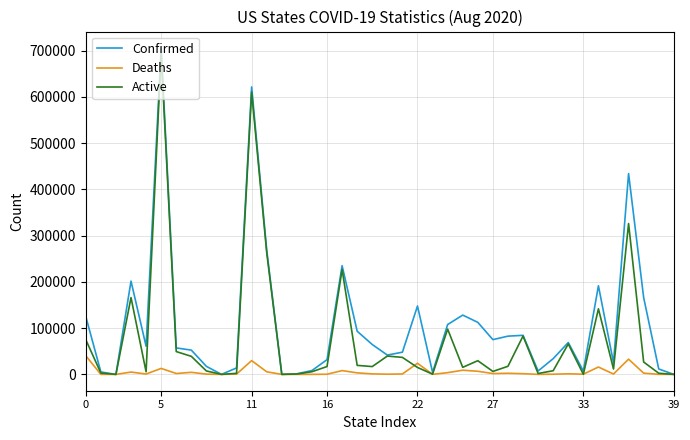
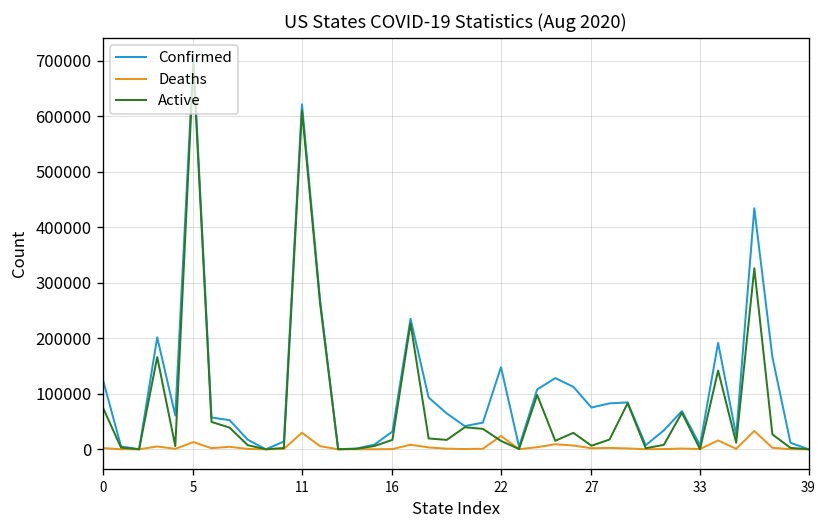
Deaths, 0: 40000 -> 0
